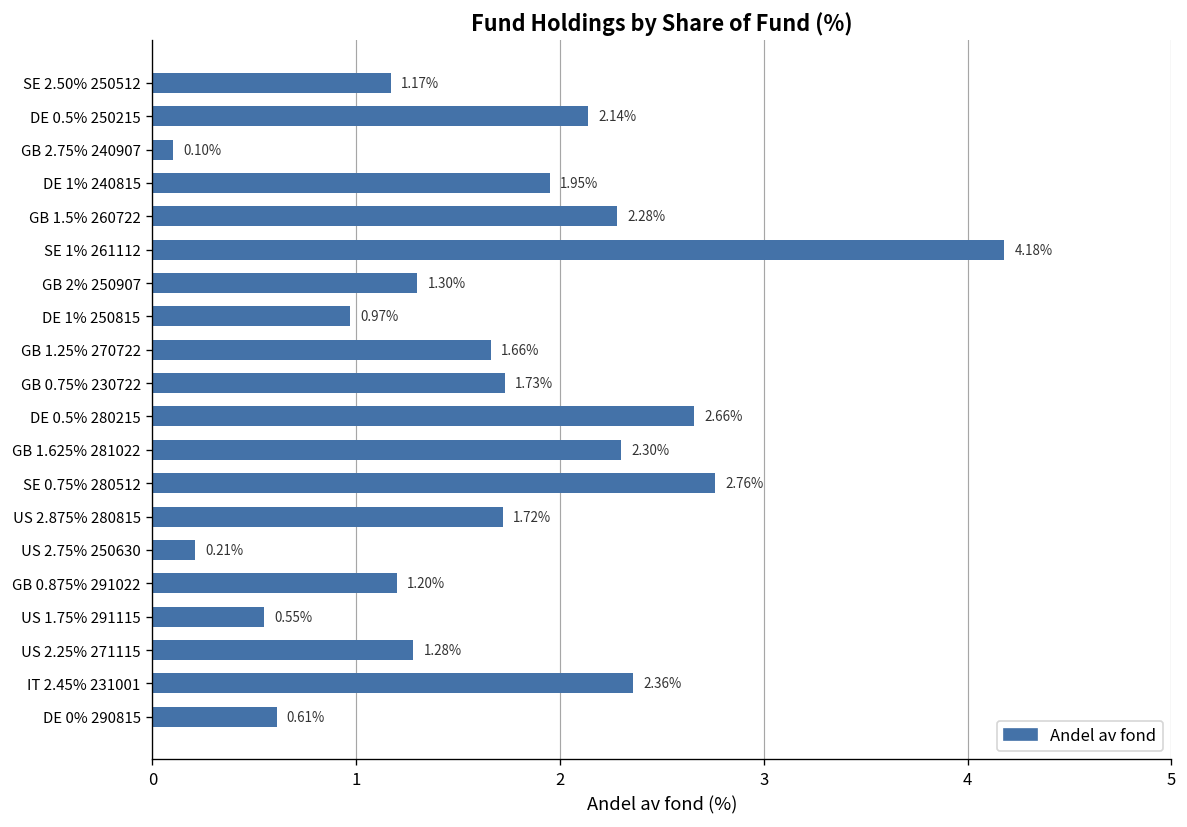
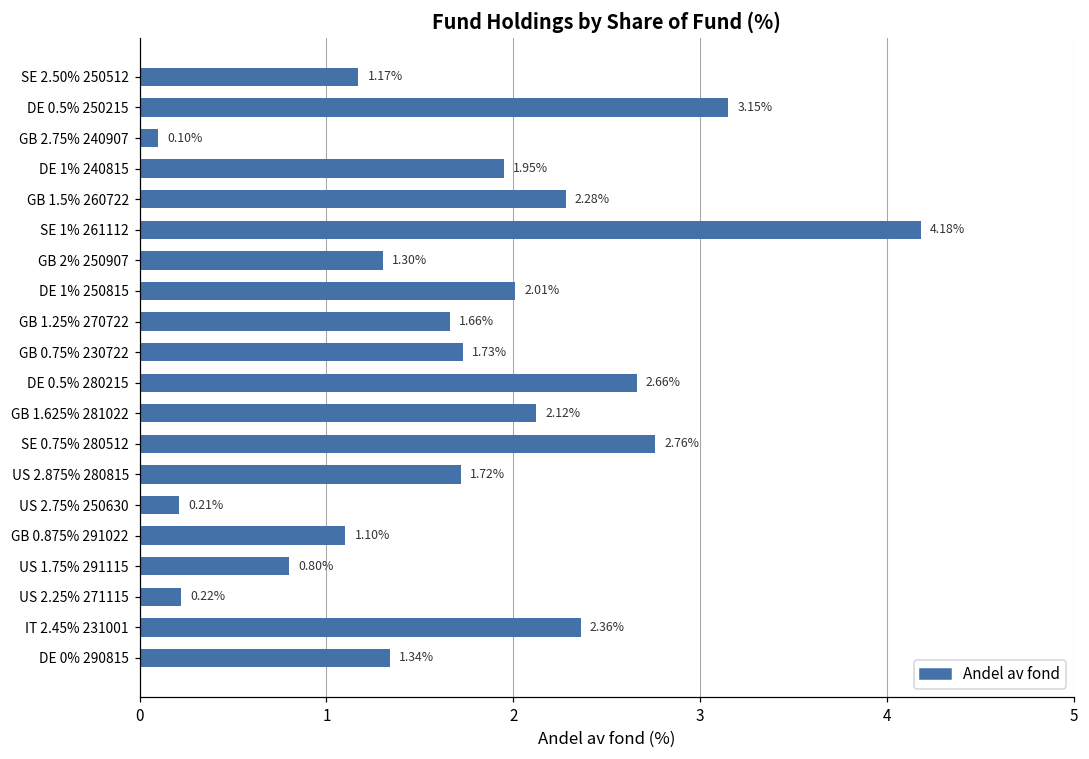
DE 0.5% 250215: 2.14% -> 3.15%
DE 1% 250815: 0.97% -> 2.01%
GB 1.625% 281022: 2.30% -> 2.12%
GB 0.875% 291022: 1.20% -> 1.10%
US 1.75% 291115: 0.55% -> 0.80%
US 2.25% 271115: 1.28% -> 0.22%
DE 0% 290815: 0.61% -> 1.34%
